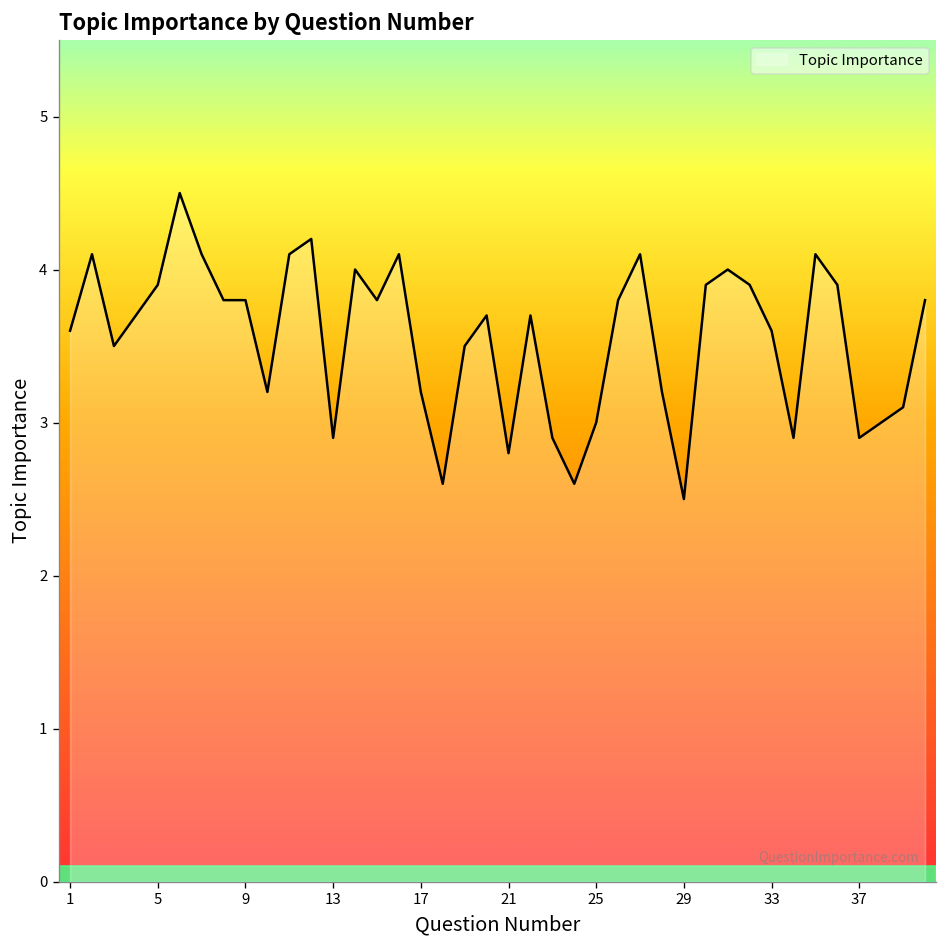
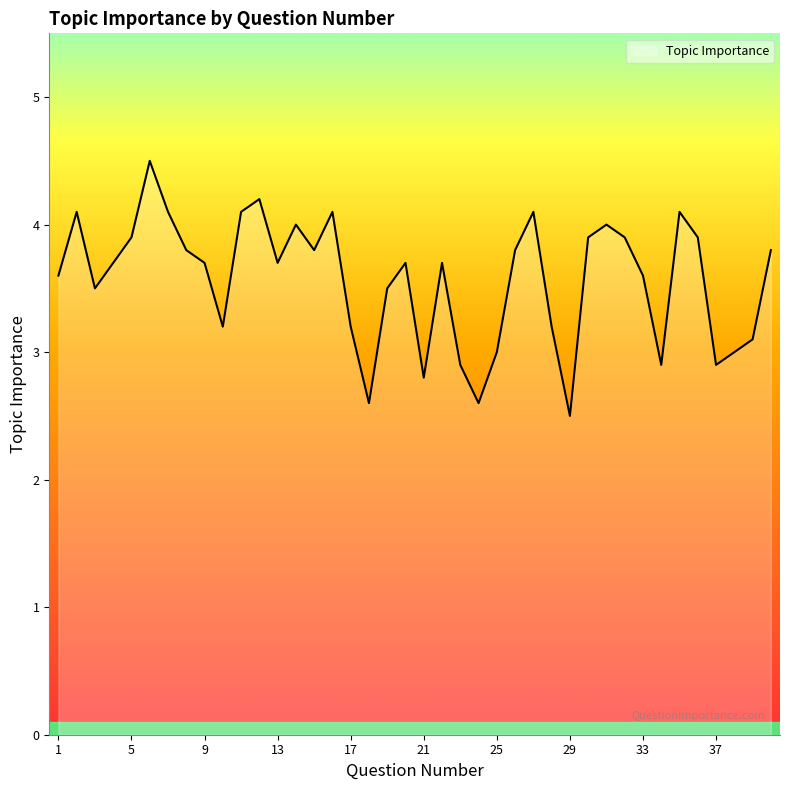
9: 3.8 -> 3.7
13: 2.9 -> 3.7
